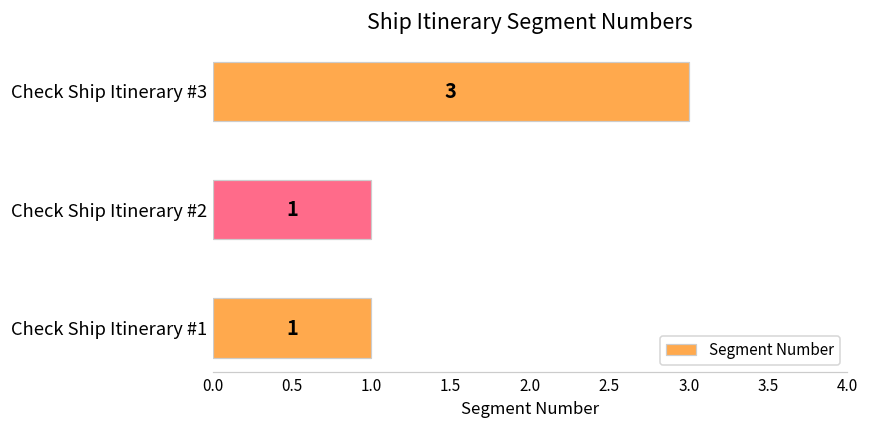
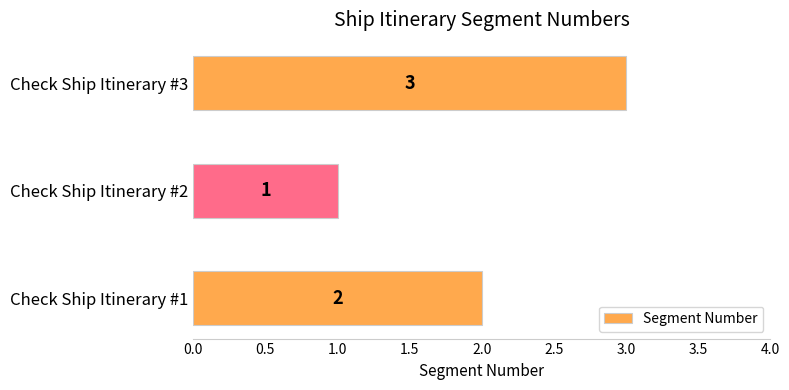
Check Ship Itinerary #1: 1 -> 2
